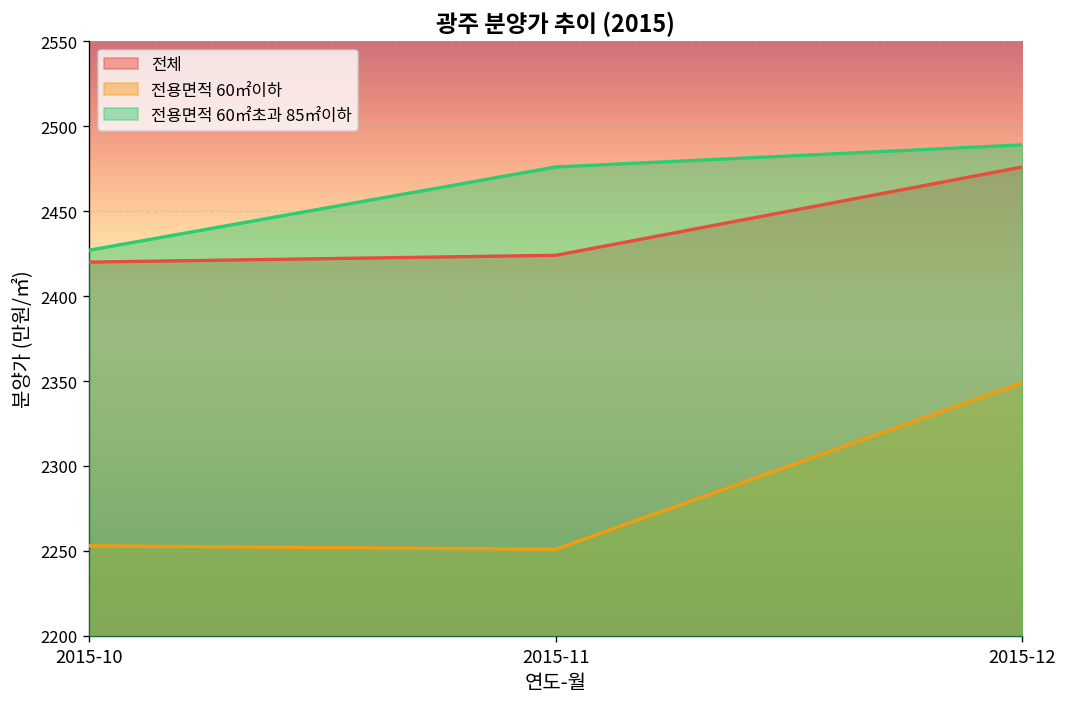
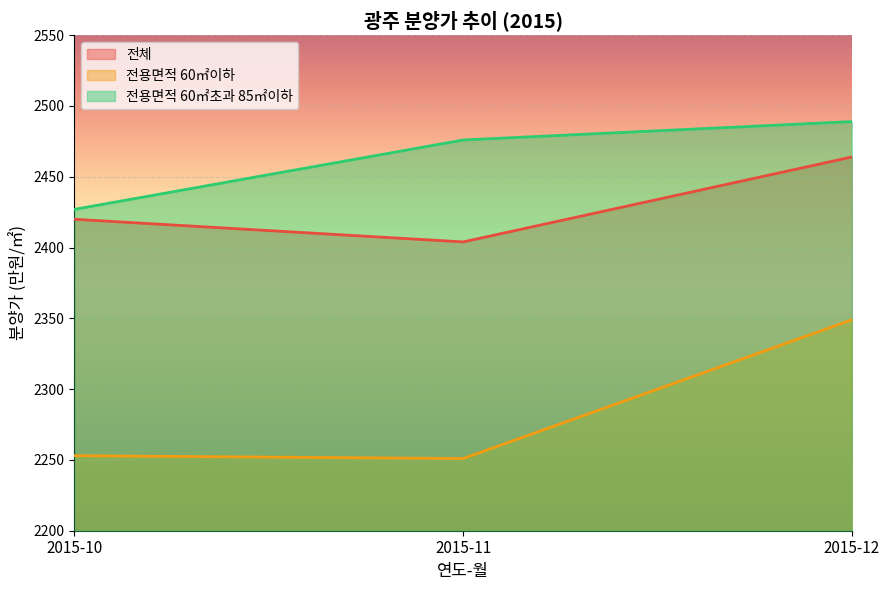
전체, 2015-11: 2424 -> 2404
전체, 2015-12: 2476 -> 2464
